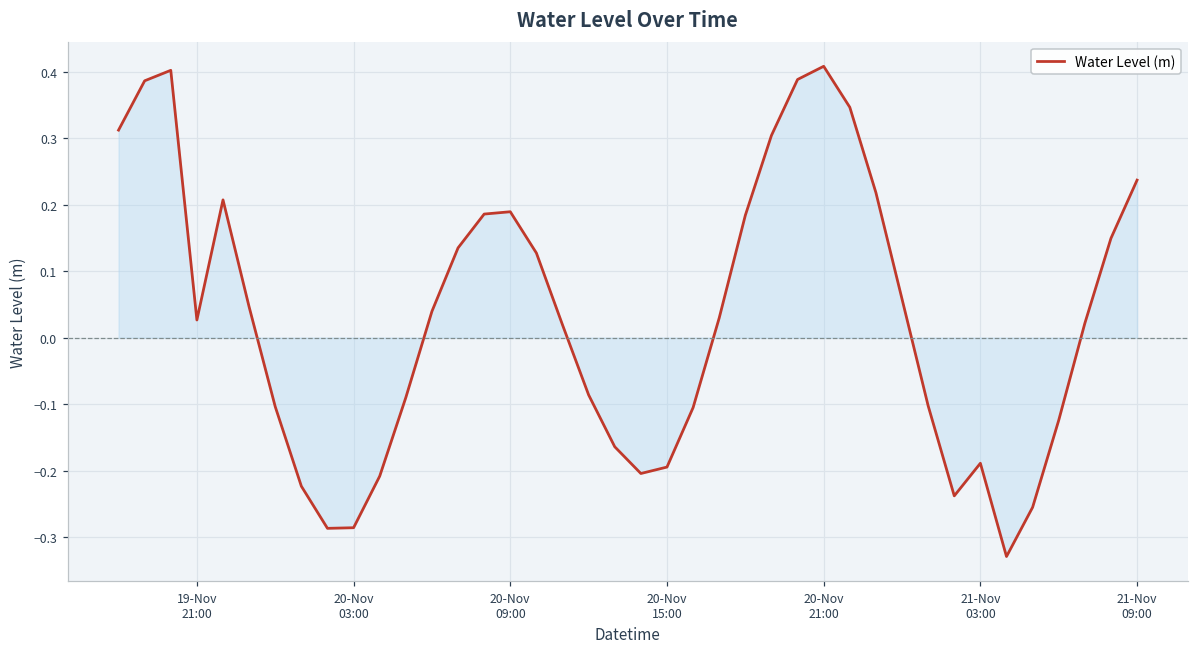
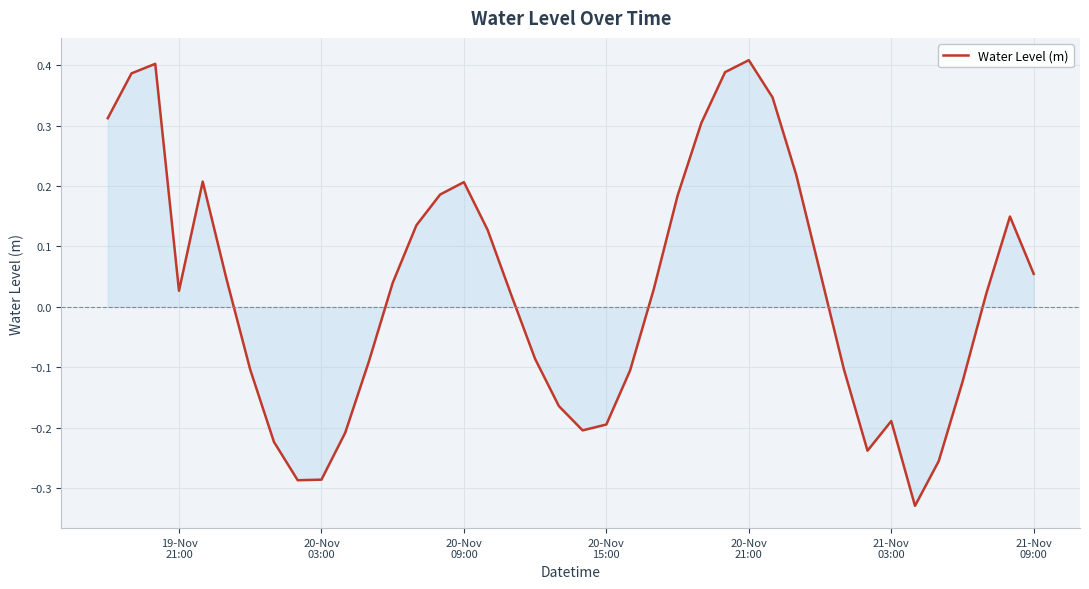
Water Level (m), 20-Nov 09:00: 0.19 -> 0.21
Water Level (m), 21-Nov 09:00: 0.24 -> 0.05
